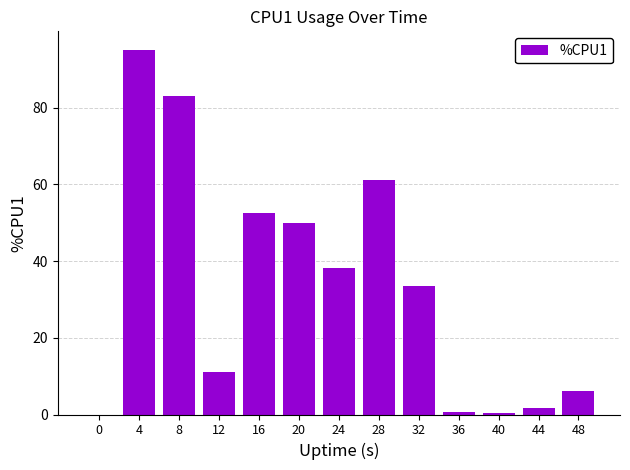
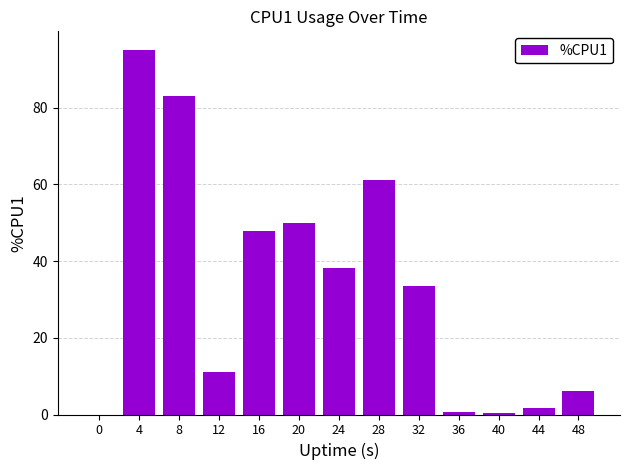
16: 53 -> 48
